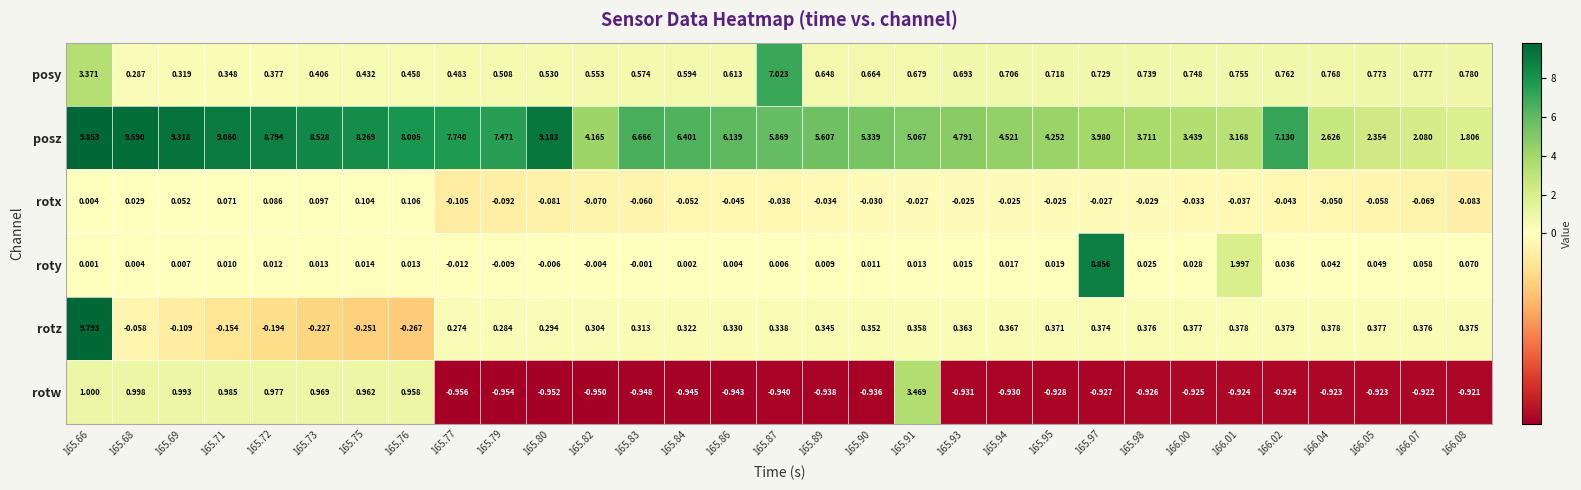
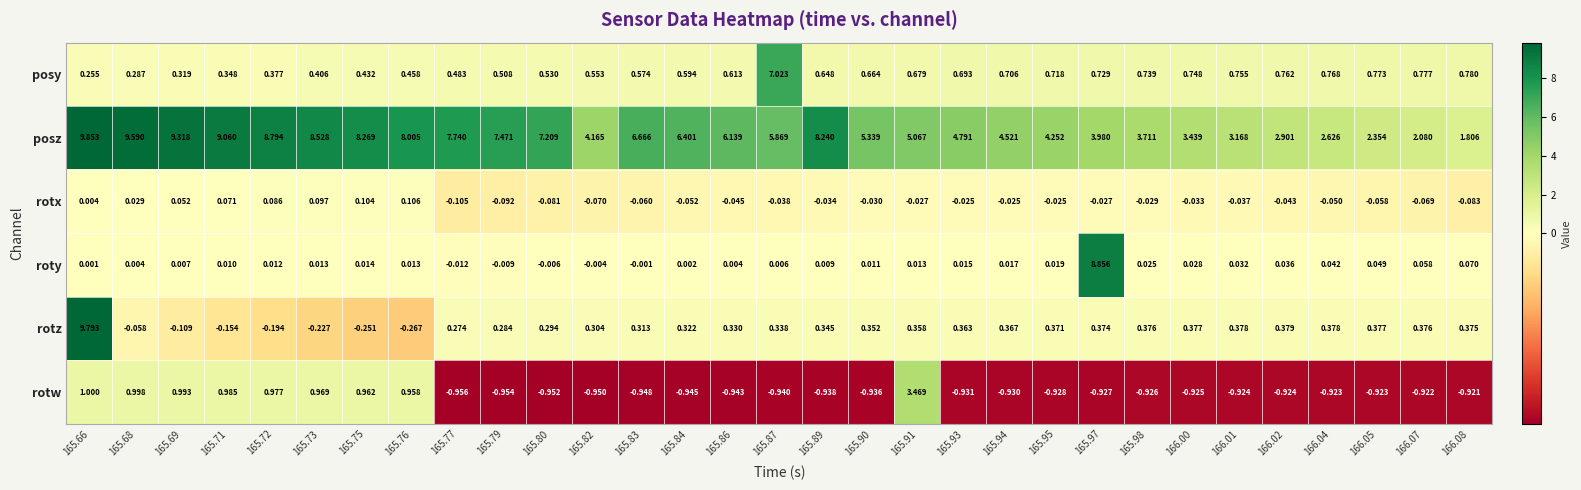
posy, 165.66: 3.371 -> 0.255
posz, 165.80: 9.183 -> 7.209
posz, 165.89: 5.607 -> 8.240
posz, 166.02: 7.130 -> 2.901
roty, 166.01: 1.997 -> 0.032
